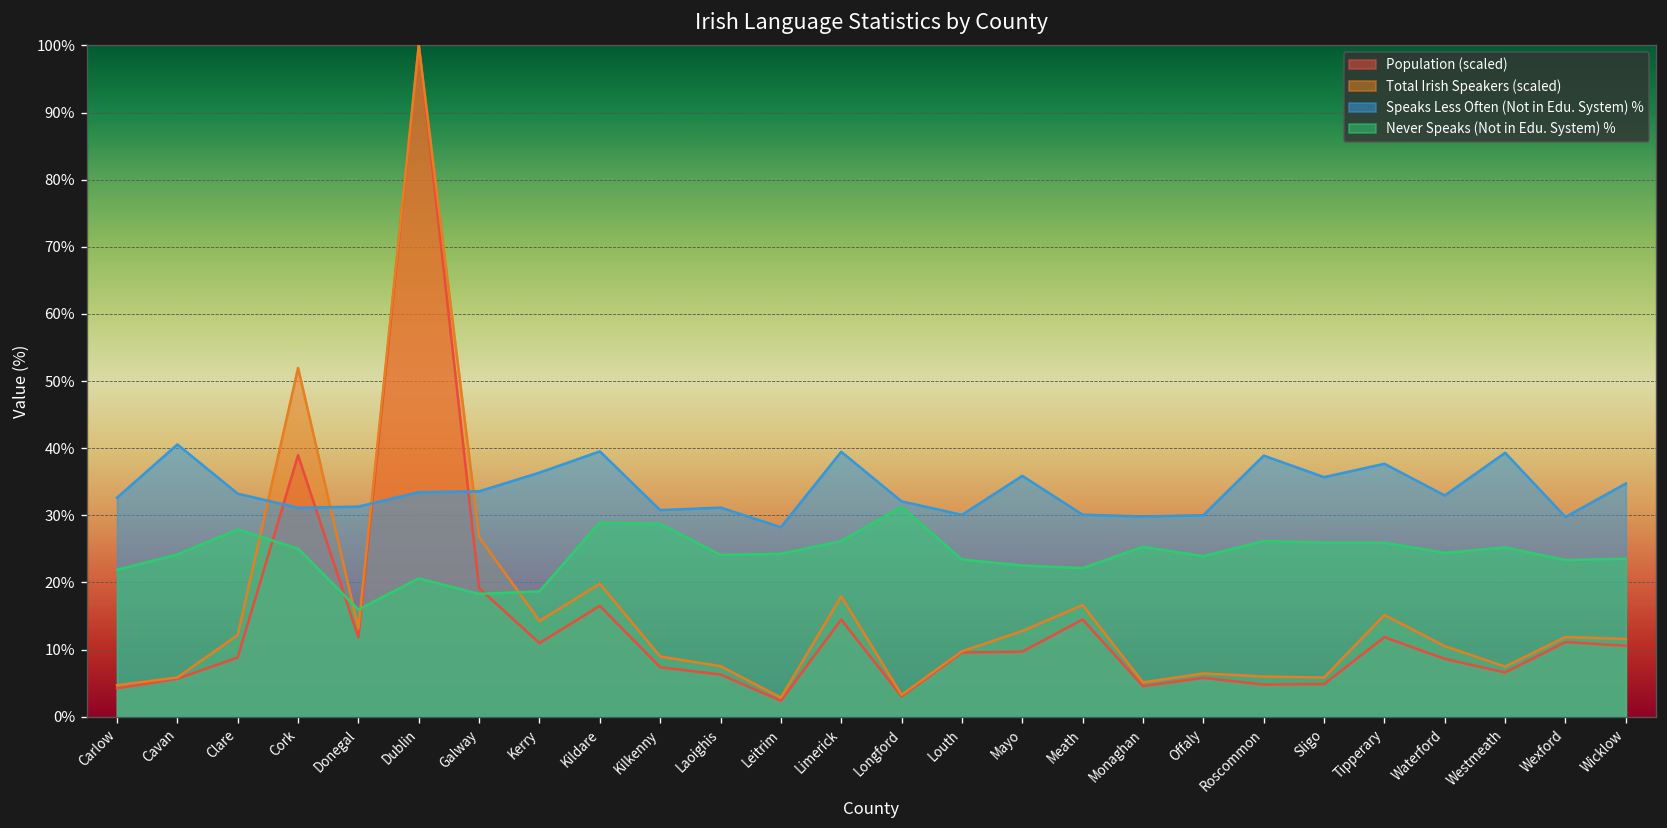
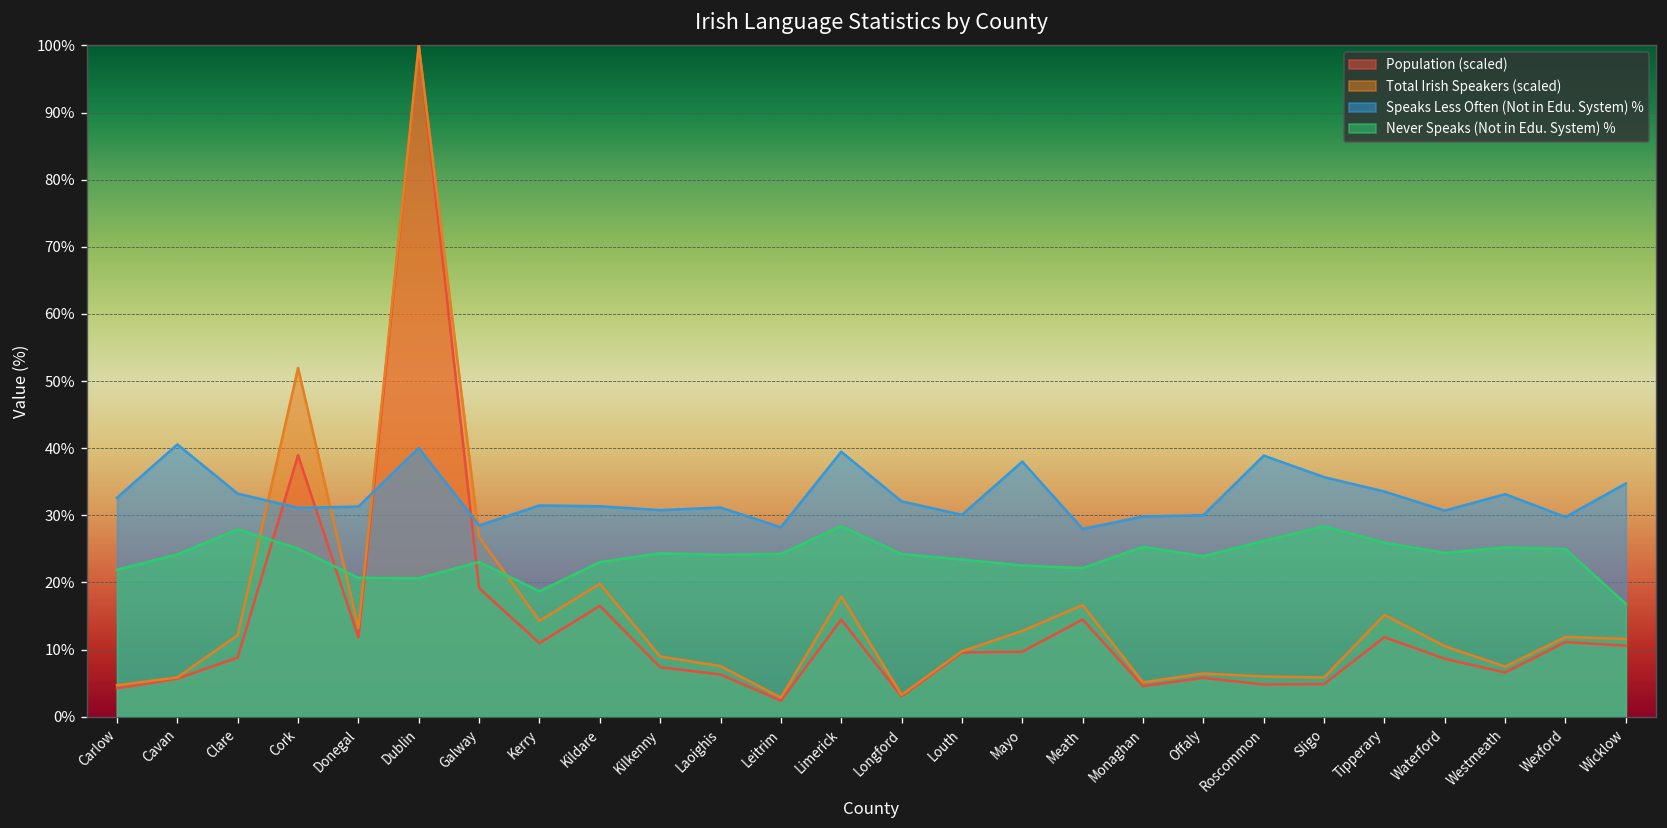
Never Speaks (Not in Edu. System) %, Donegal: 16% -> 21%
Speaks Less Often (Not in Edu. System) %, Dublin: 33% -> 40%
Speaks Less Often (Not in Edu. System) %, Galway: 34% -> 28%
Never Speaks (Not in Edu. System) %, Galway: 18% -> 23%
Speaks Less Often (Not in Edu. System) %, Kerry: 36% -> 31%
Speaks Less Often (Not in Edu. System) %, Kildare: 40% -> 31%
Never Speaks (Not in Edu. System) %, Kildare: 29% -> 23%
Never Speaks (Not in Edu. System) %, Kilkenny: 29% -> 24%
Never Speaks (Not in Edu. System) %, Limerick: 26% -> 28%
Never Speaks (Not in Edu. System) %, Longford: 31% -> 24%
Speaks Less Often (Not in Edu. System) %, Mayo: 36% -> 38%
Speaks Less Often (Not in Edu. System) %, Meath: 30% -> 28%
Never Speaks (Not in Edu. System) %, Sligo: 26% -> 28%
Speaks Less Often (Not in Edu. System) %, Tipperary: 38% -> 34%
Speaks Less Often (Not in Edu. System) %, Waterford: 33% -> 31%
Speaks Less Often (Not in Edu. System) %, Westmeath: 39% -> 33%
Never Speaks (Not in Edu. System) %, Wexford: 23% -> 25%
Never Speaks (Not in Edu. System) %, Wicklow: 24% -> 17%
